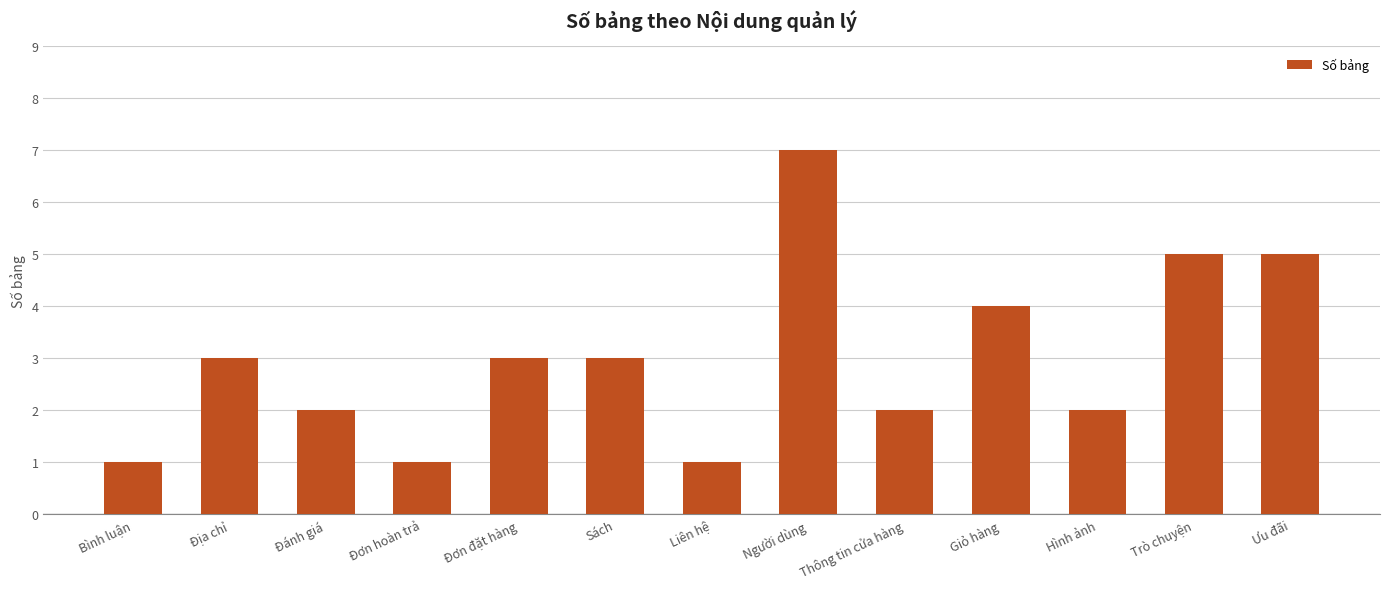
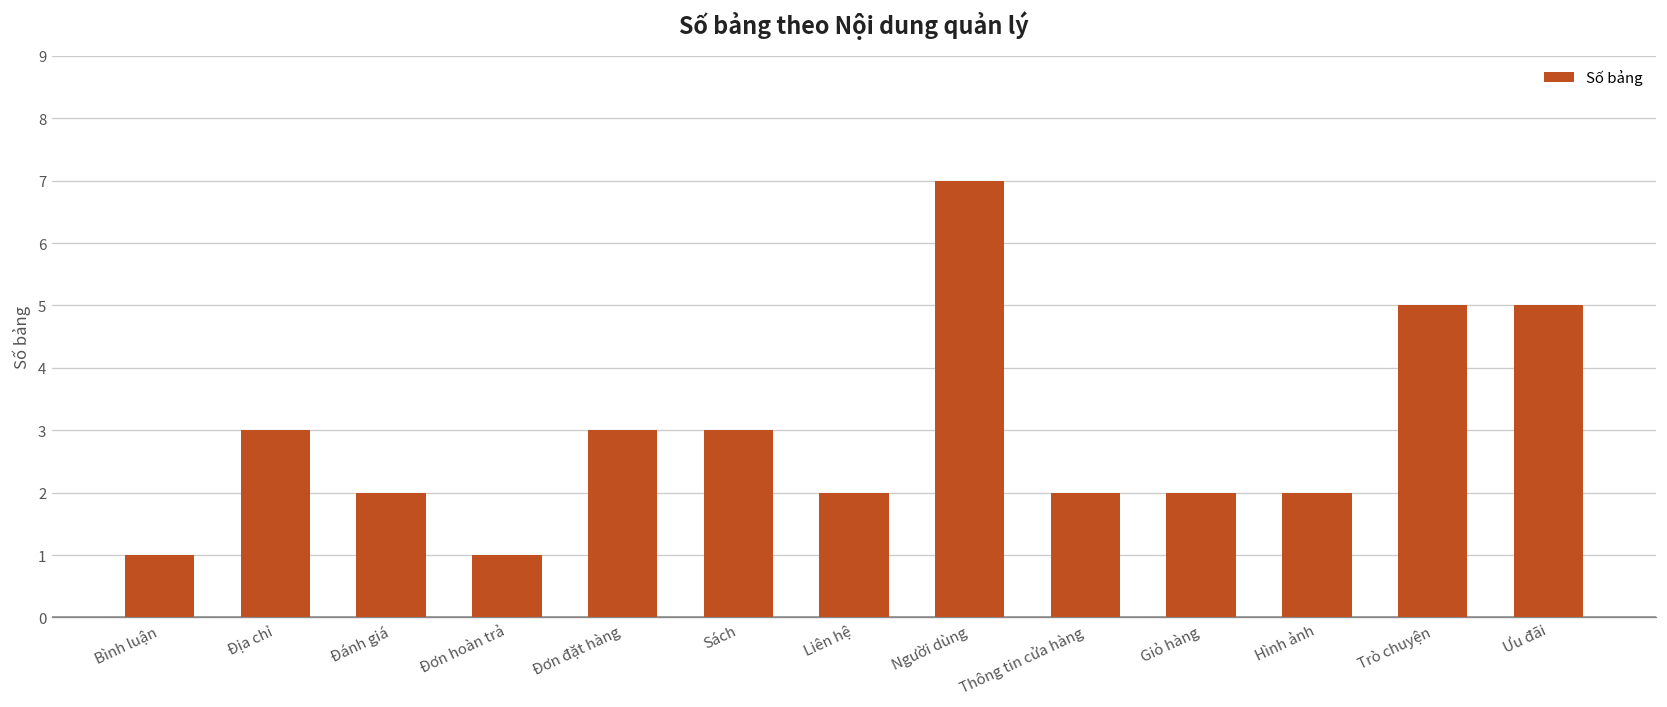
Liên hệ: 1 -> 2
Giỏ hàng: 4 -> 2
